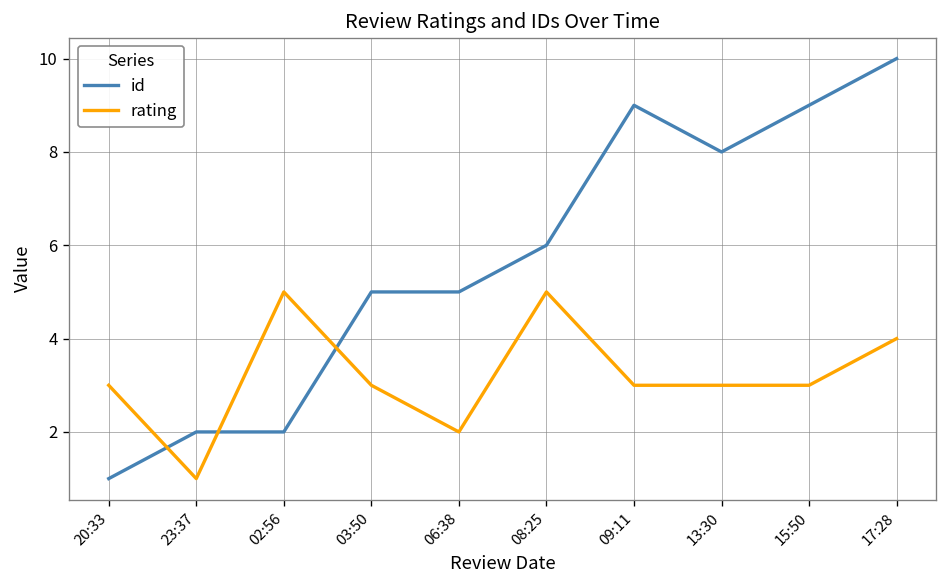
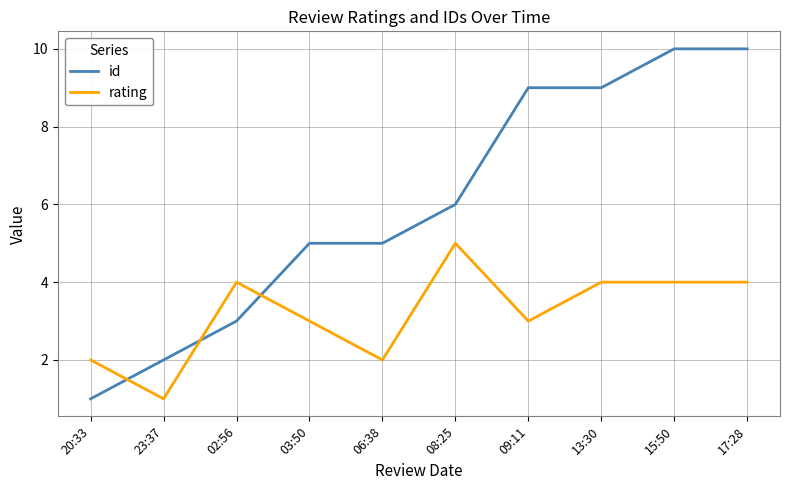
rating, 20:33: 3 -> 2
id, 02:56: 2 -> 3
rating, 02:56: 5 -> 4
id, 13:30: 8 -> 9
rating, 13:30: 3 -> 4
id, 15:50: 9 -> 10
rating, 15:50: 3 -> 4
